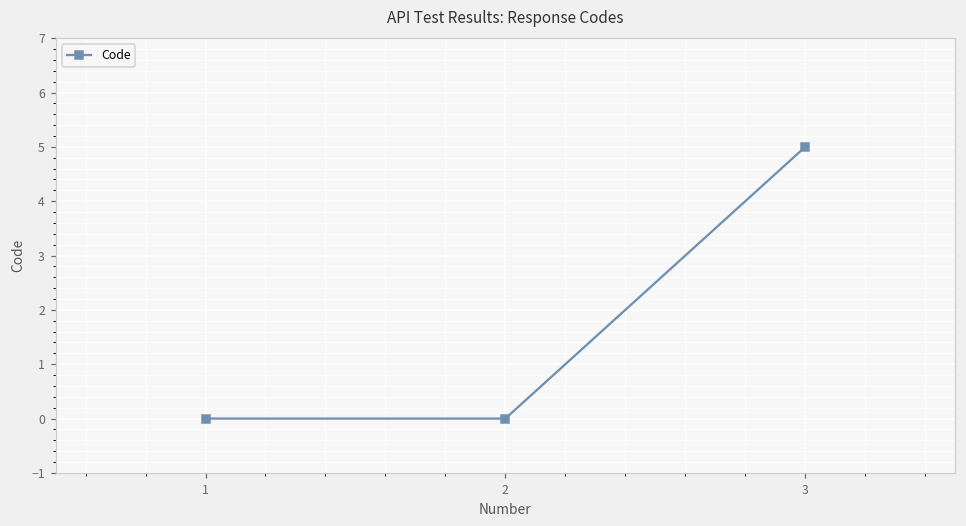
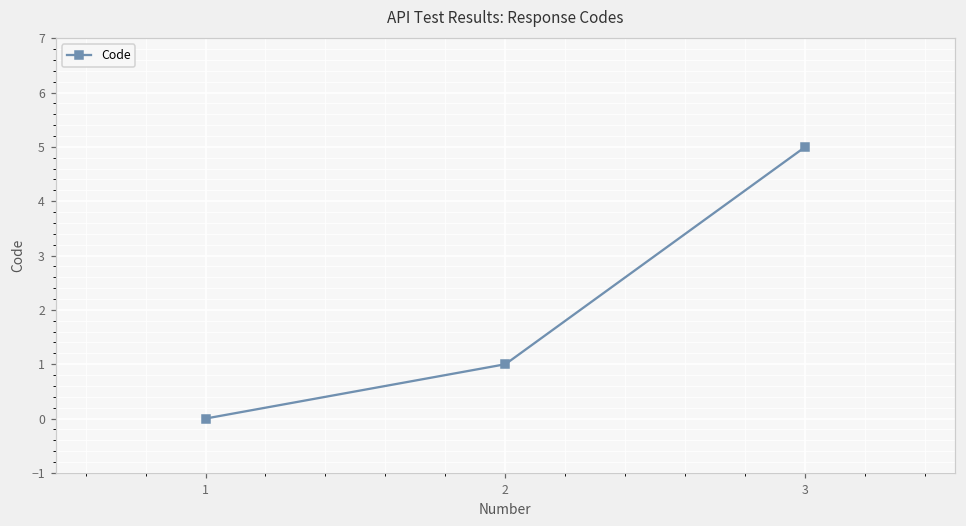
2: 0 -> 1
